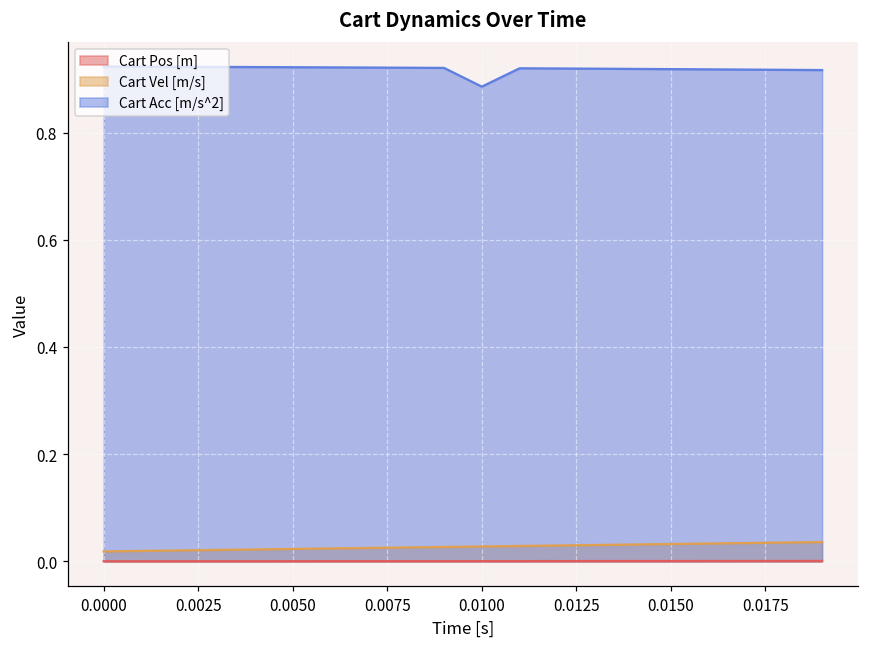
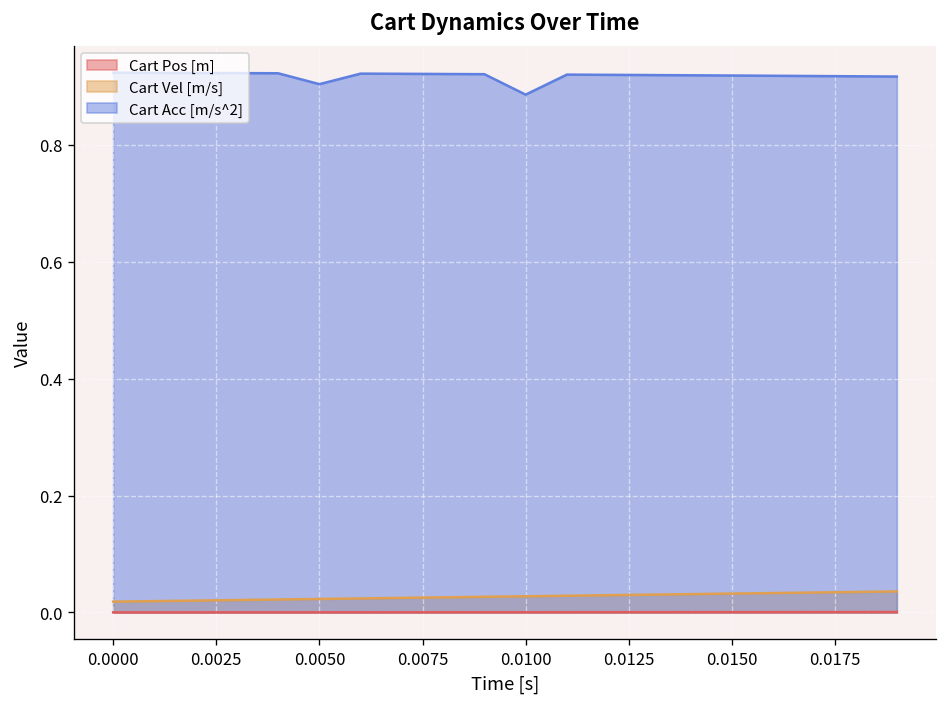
Cart Acc [m/s^2], 0.0050: 0.92 -> 0.90
